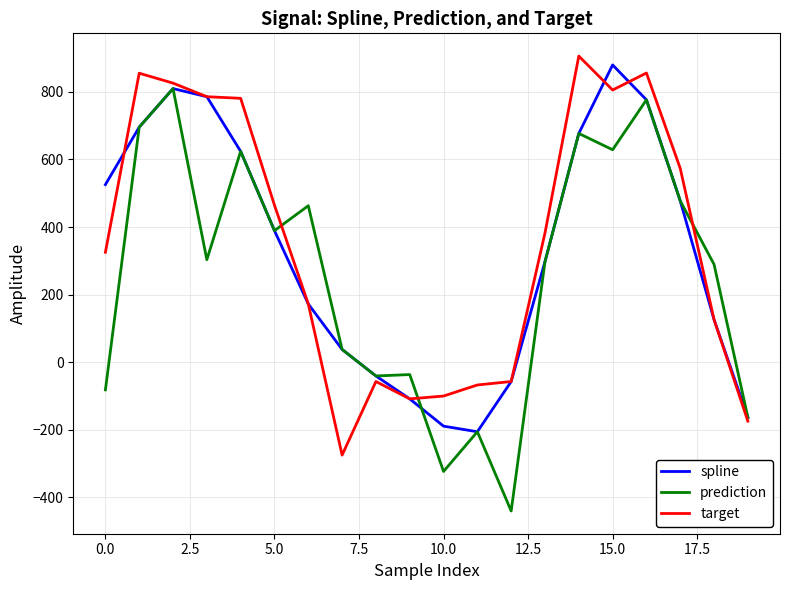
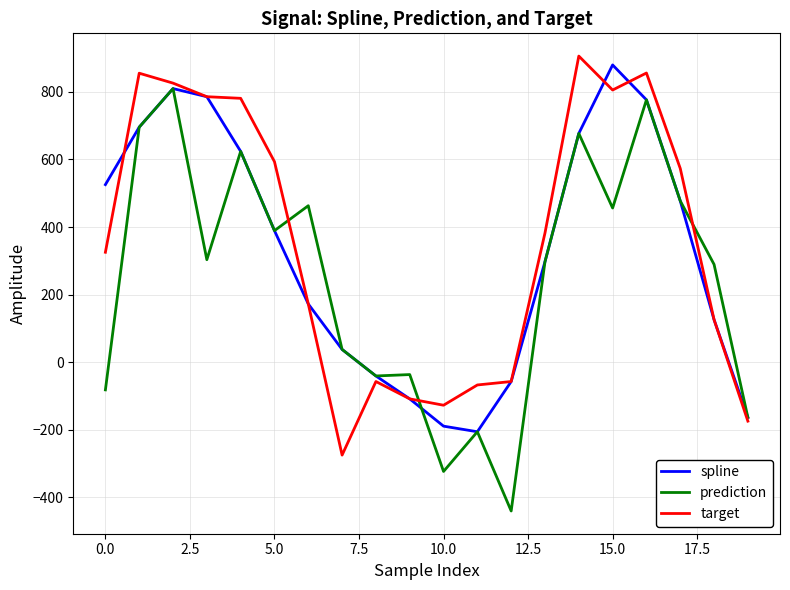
target, 5.0: 460 -> 590
target, 10.0: -100 -> -130
prediction, 15.0: 630 -> 460
